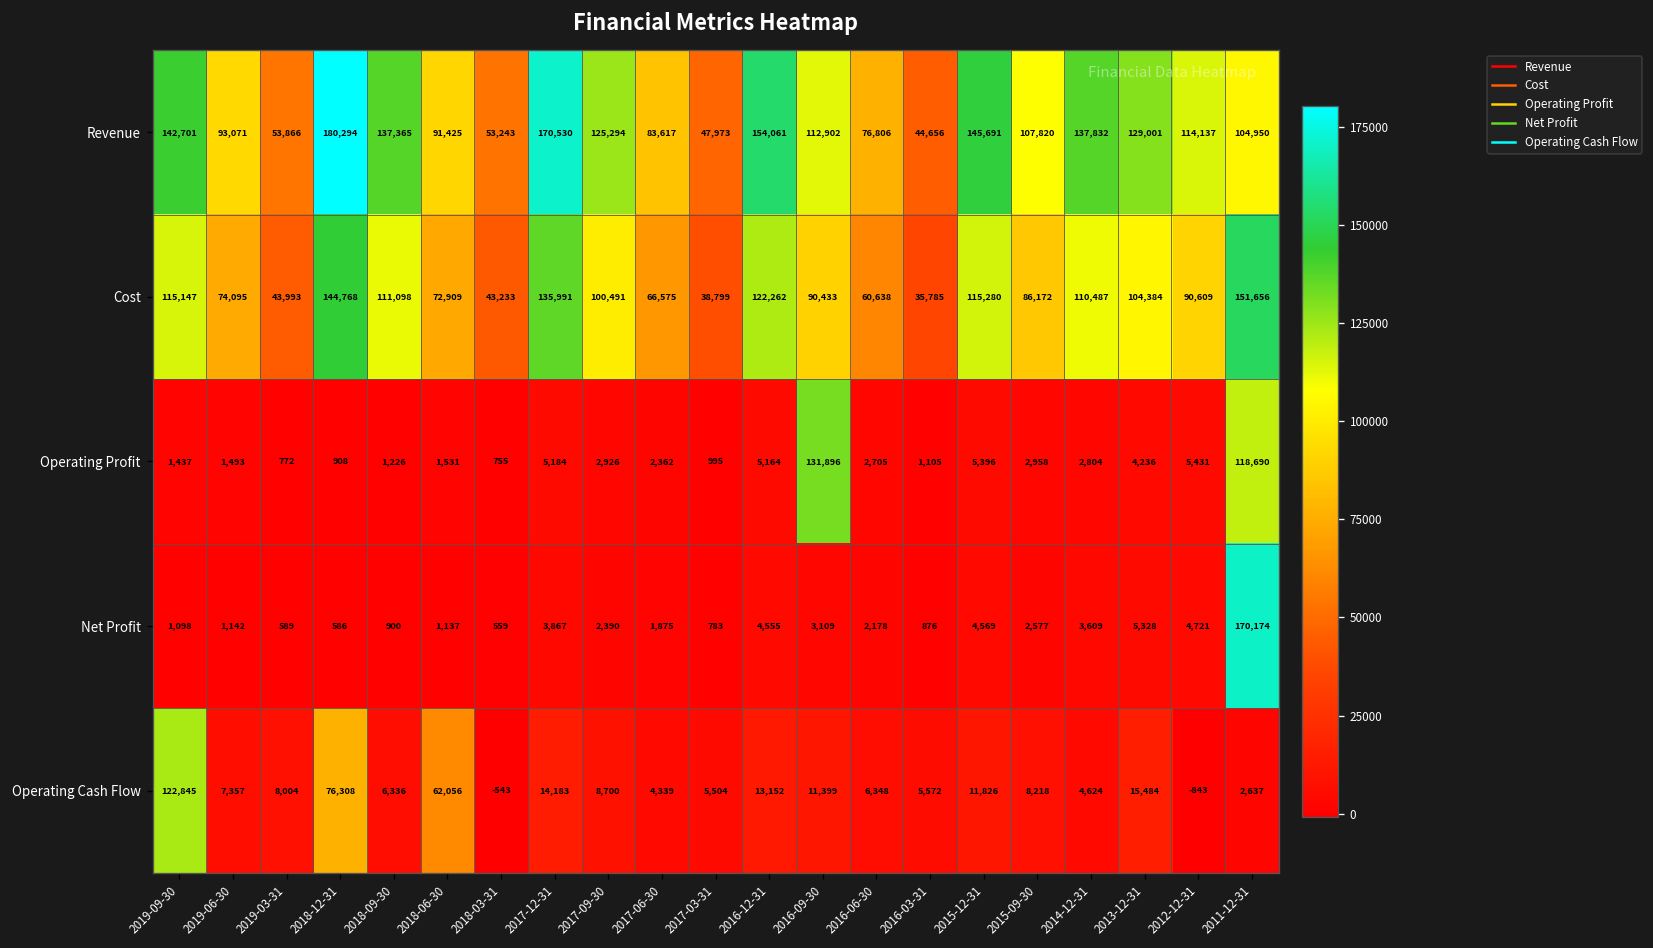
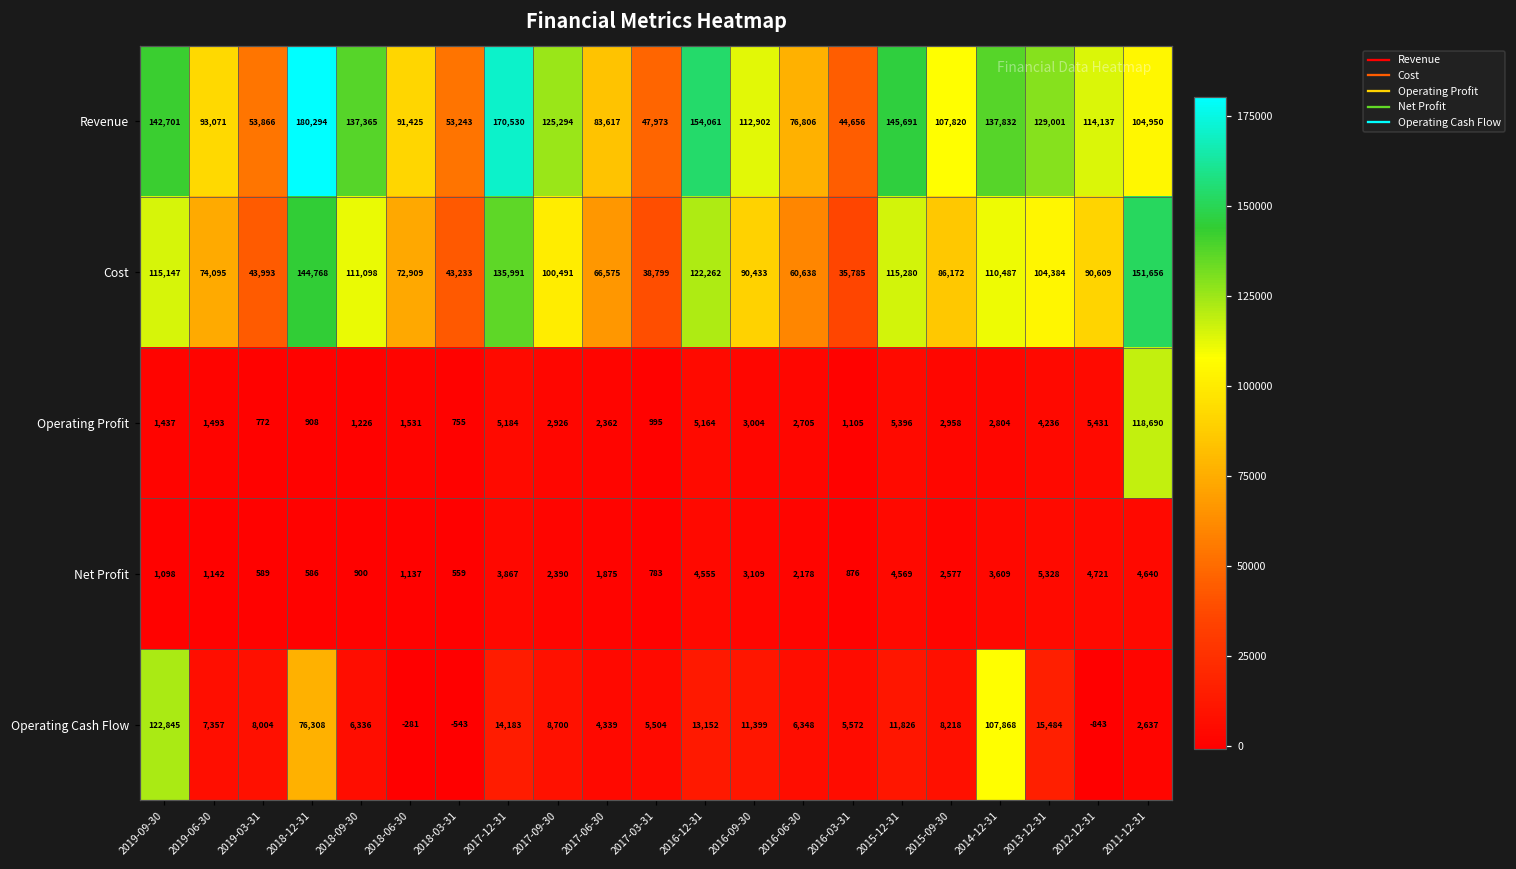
Operating Profit, 2016-09-30: 131,896 -> 3,004
Net Profit, 2011-12-31: 170,174 -> 4,640
Operating Cash Flow, 2018-06-30: 62,056 -> -281
Operating Cash Flow, 2014-12-31: 4,624 -> 107,868
